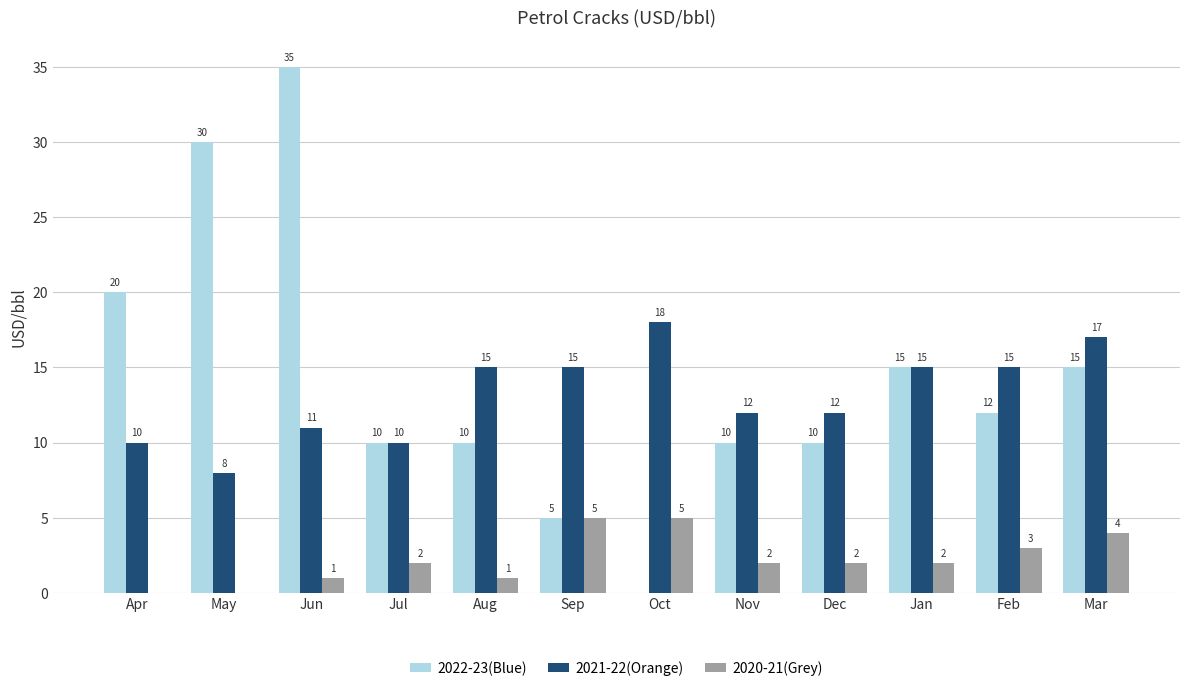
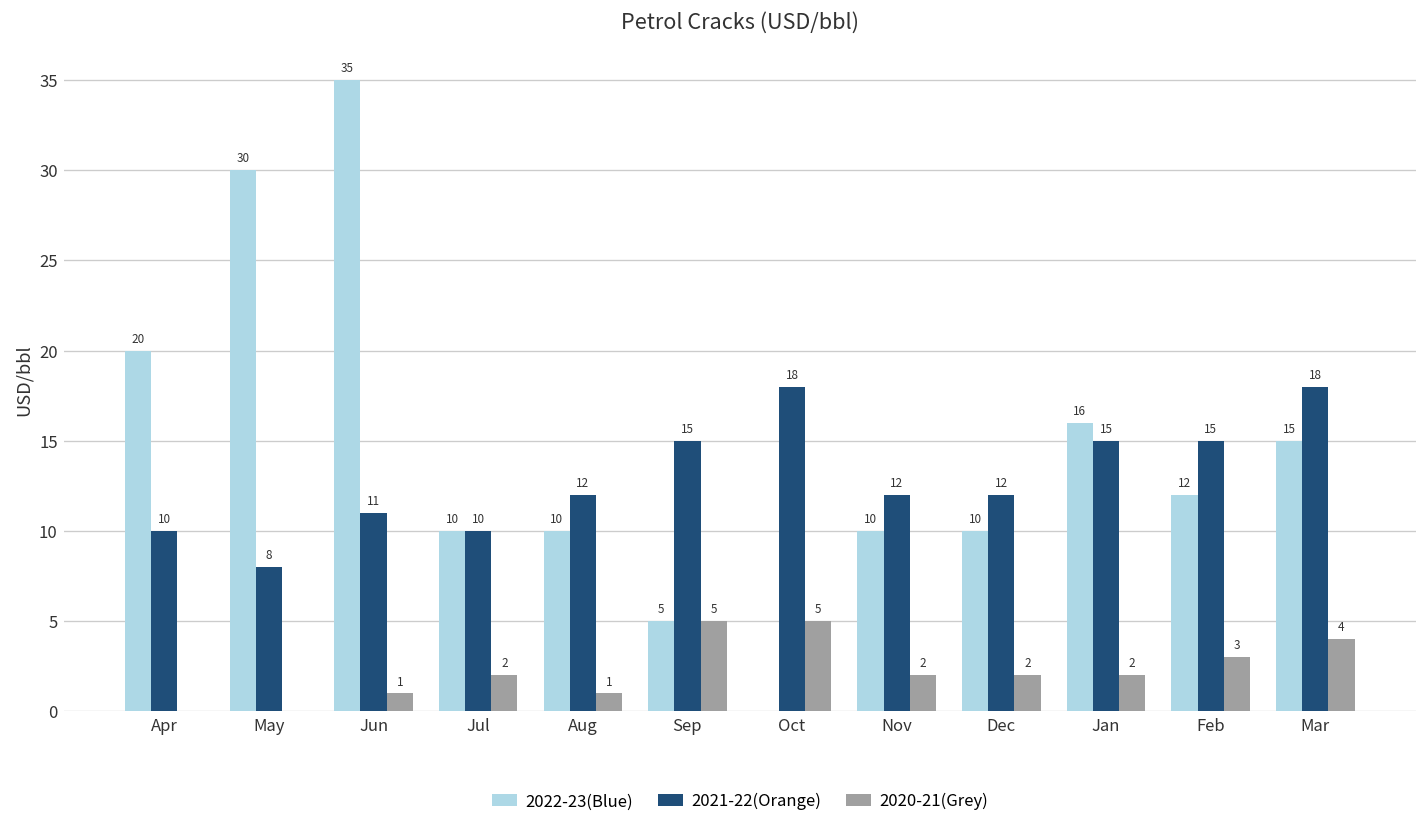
2021-22(Orange), Aug: 15 -> 12
2022-23(Blue), Jan: 15 -> 16
2021-22(Orange), Mar: 17 -> 18
